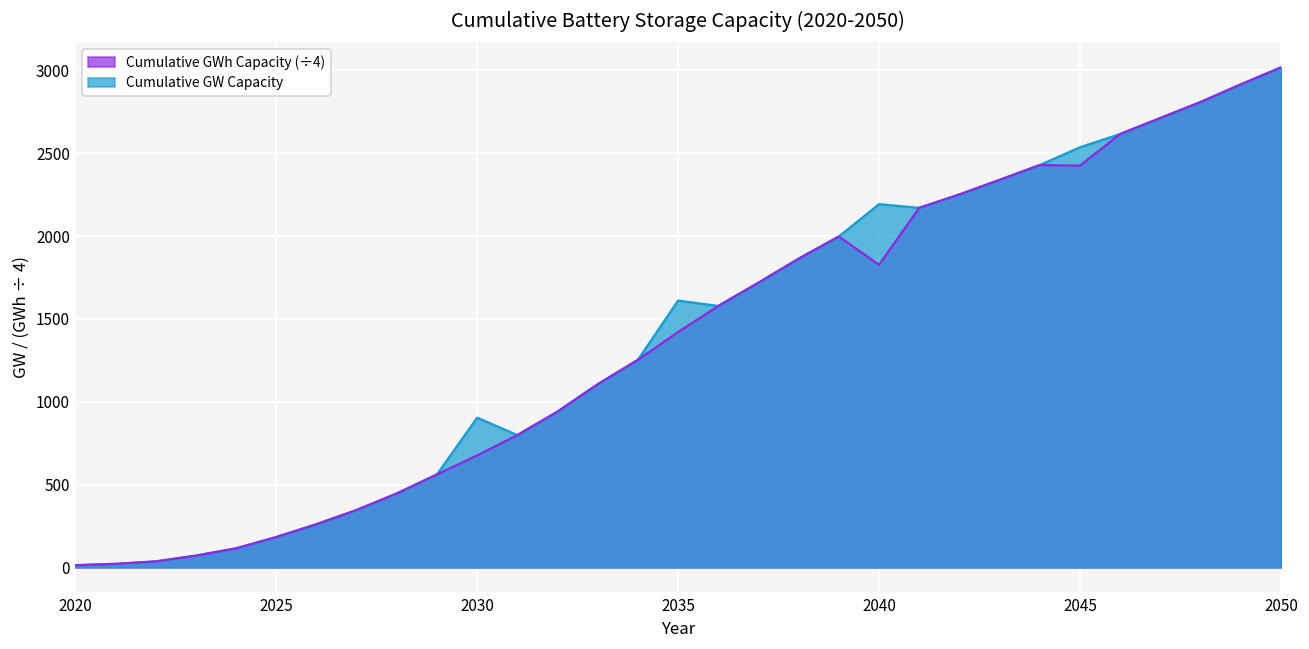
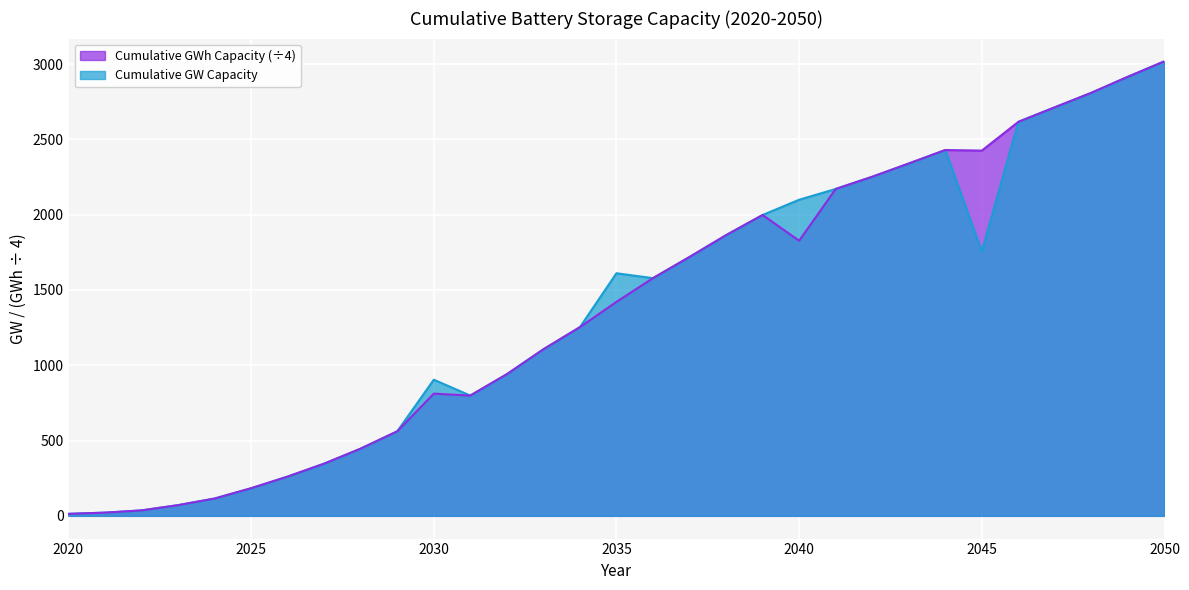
Cumulative GWh Capacity (÷4), 2030: 680 -> 810
Cumulative GW Capacity, 2040: 2190 -> 2100
Cumulative GW Capacity, 2045: 2540 -> 1760
